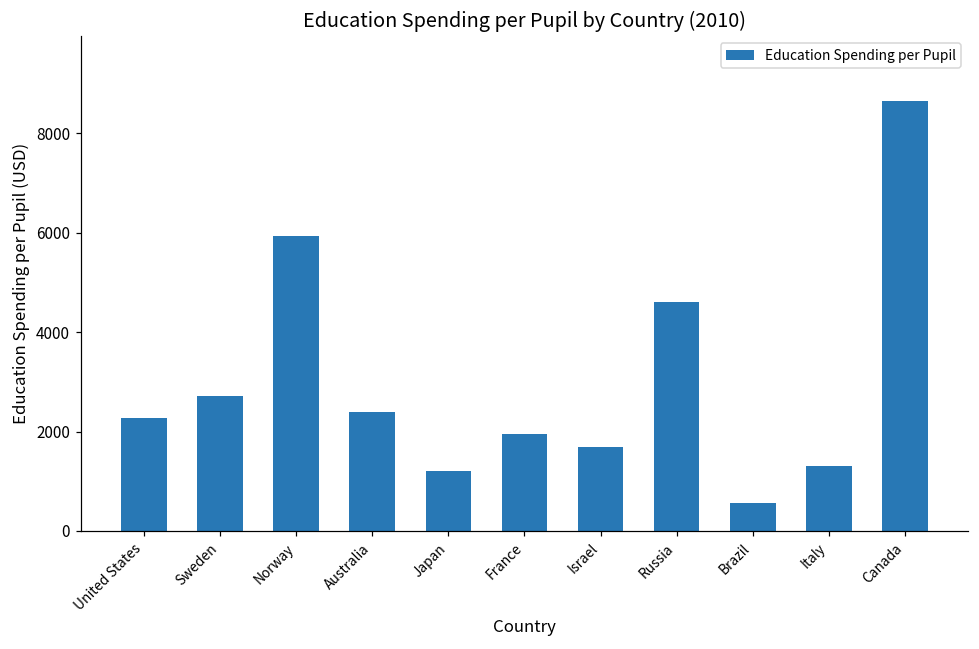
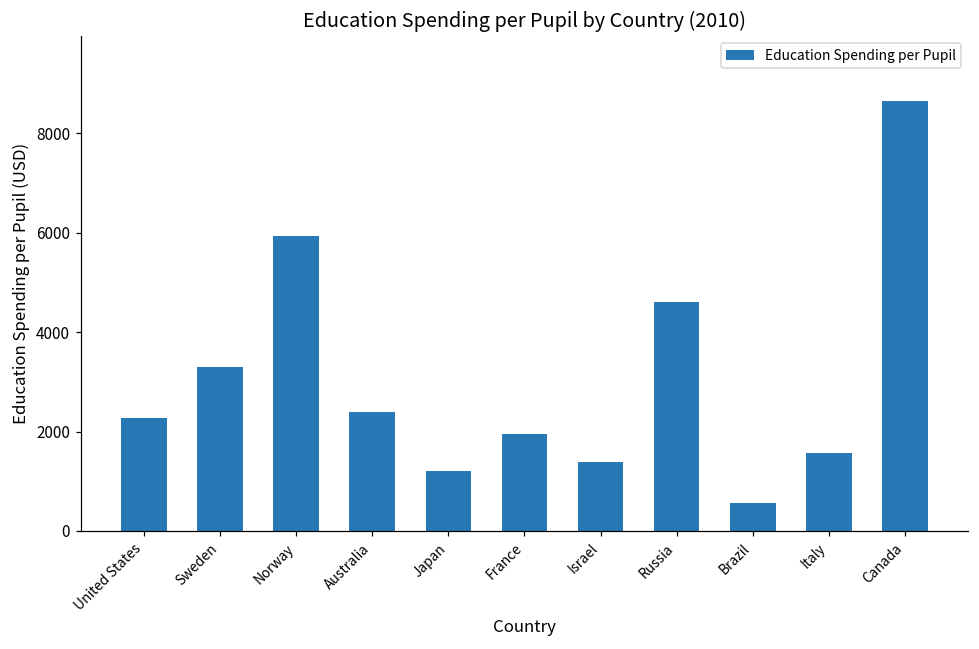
Sweden: 2700 -> 3300
Israel: 1700 -> 1400
Italy: 1300 -> 1600
